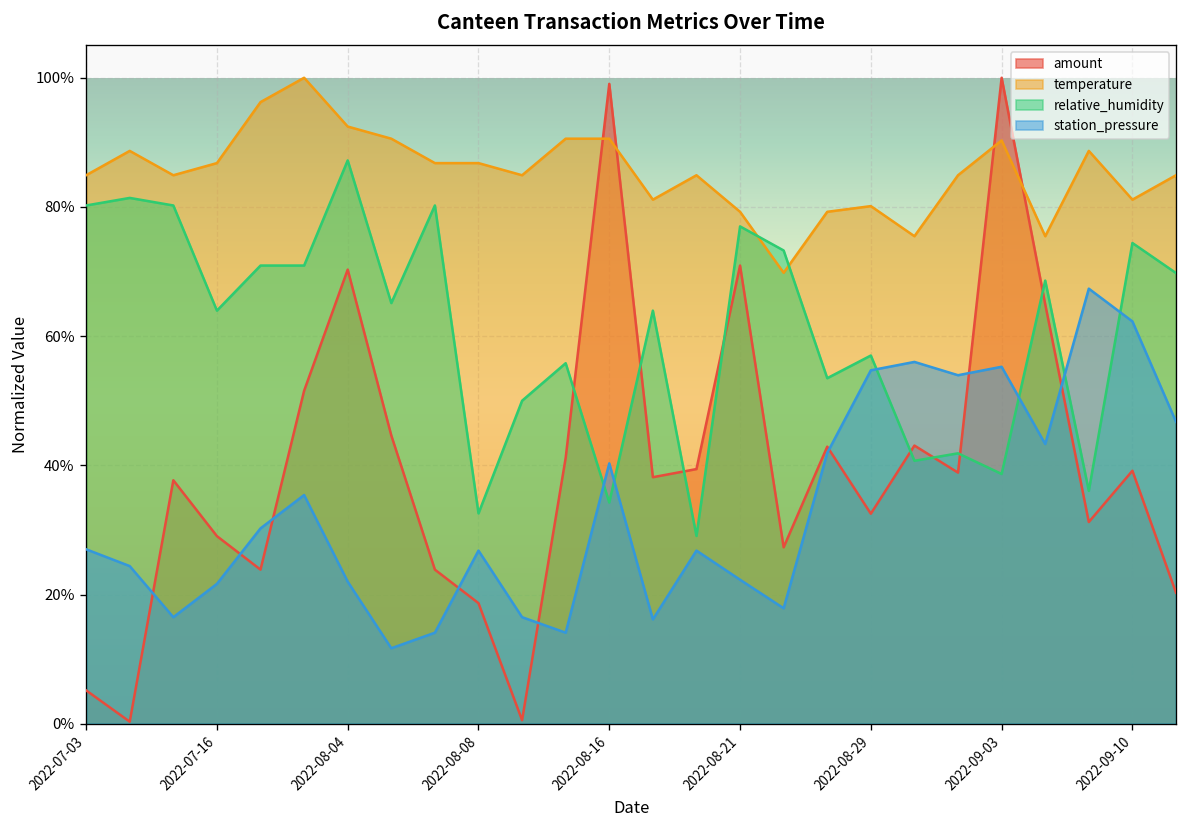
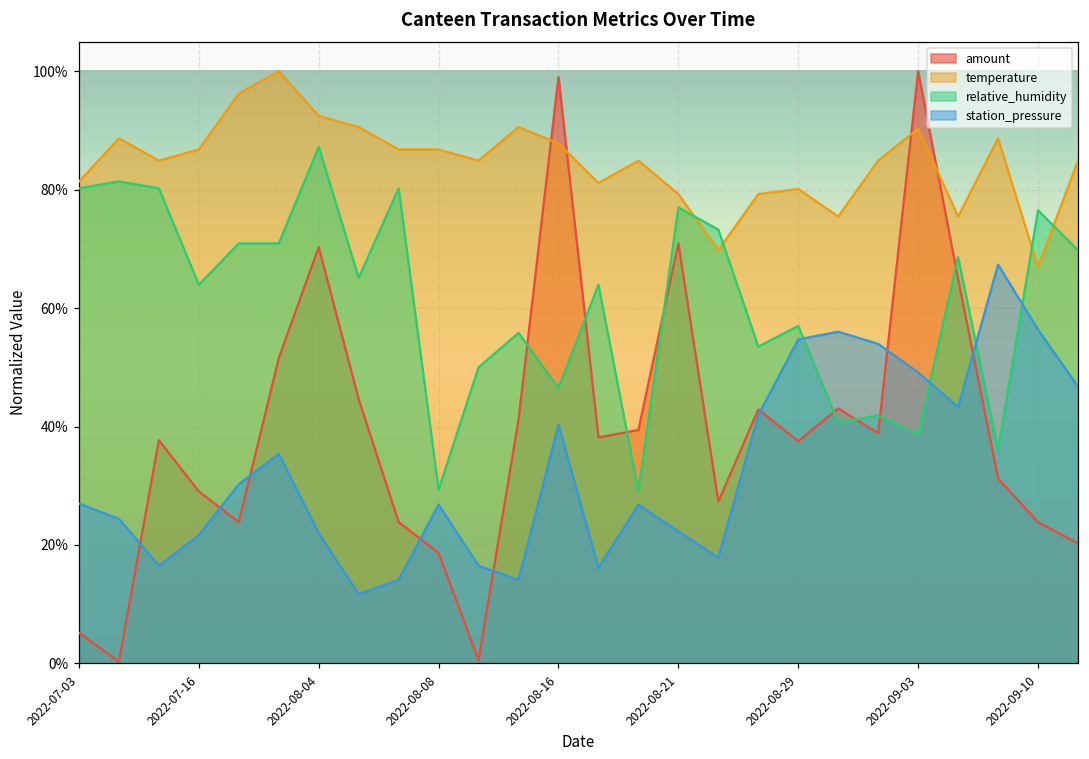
temperature, 2022-07-03: 85% -> 81%
relative_humidity, 2022-08-08: 33% -> 29%
temperature, 2022-08-16: 91% -> 88%
relative_humidity, 2022-08-16: 34% -> 47%
amount, 2022-08-29: 33% -> 38%
station_pressure, 2022-09-03: 55% -> 49%
amount, 2022-09-10: 39% -> 24%
temperature, 2022-09-10: 81% -> 67%
relative_humidity, 2022-09-10: 74% -> 77%
station_pressure, 2022-09-10: 62% -> 56%
